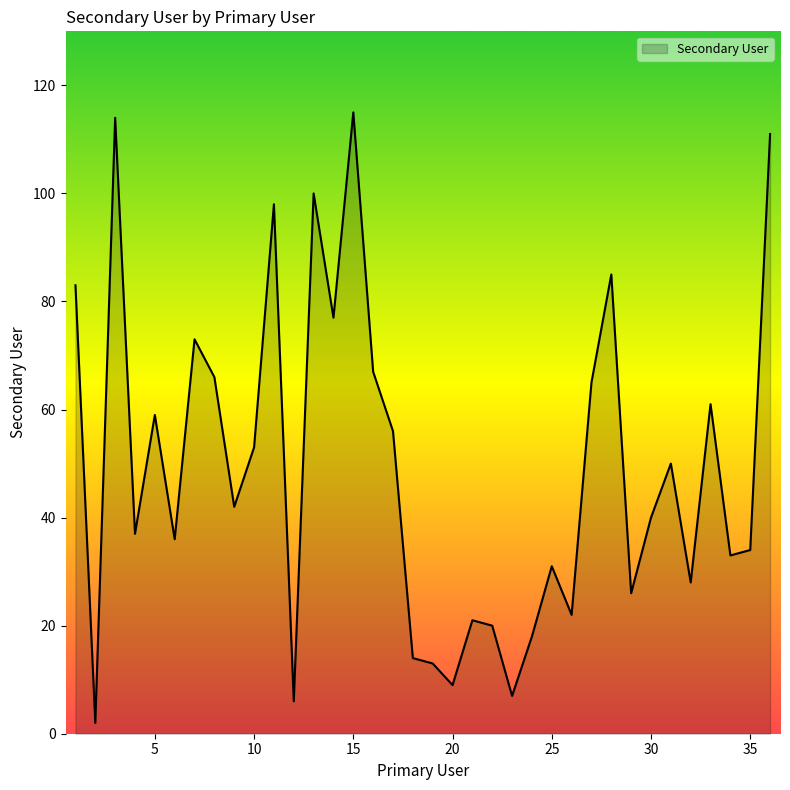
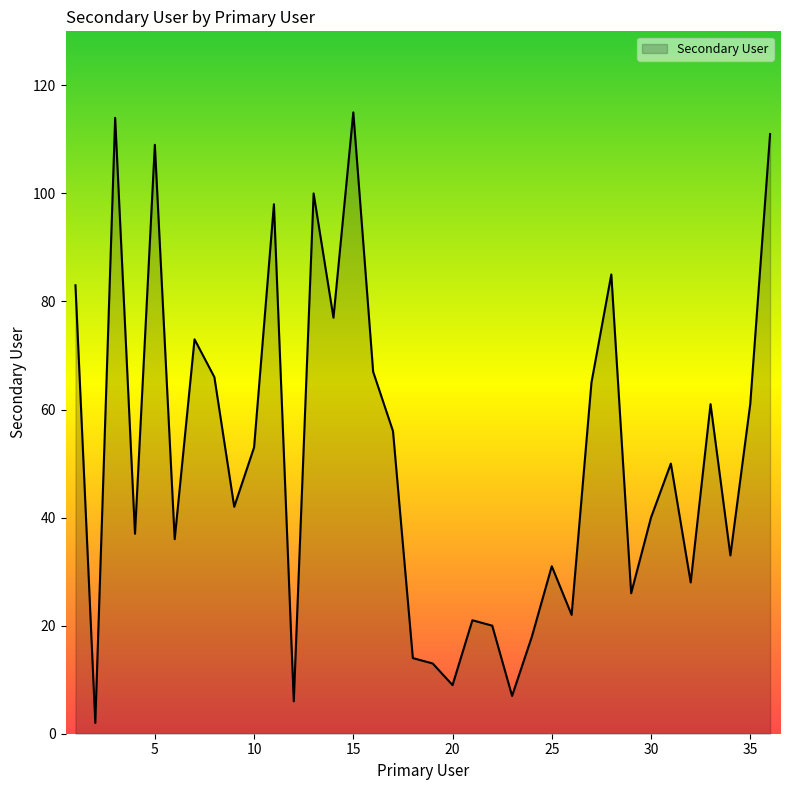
5: 59 -> 109
35: 34 -> 61
